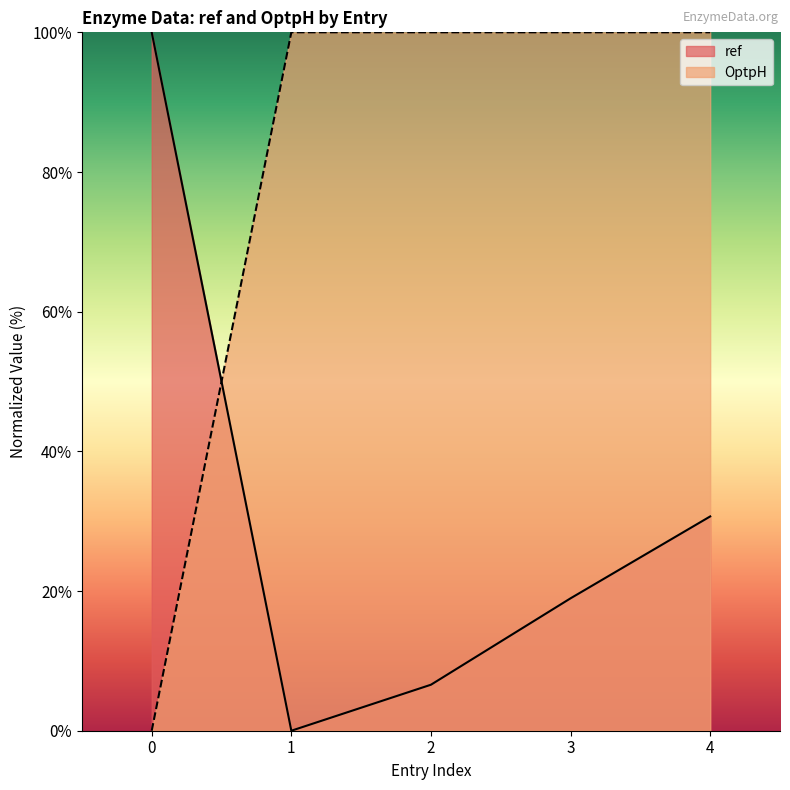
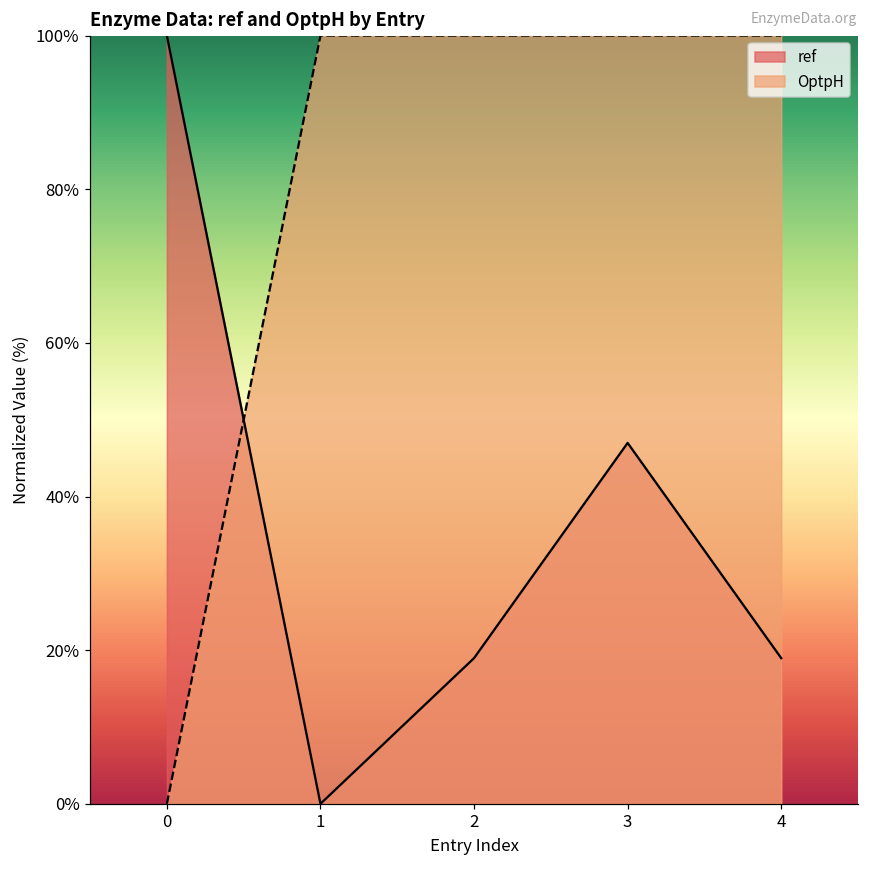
ref, 2: 7% -> 19%
ref, 3: 19% -> 47%
ref, 4: 31% -> 19%
